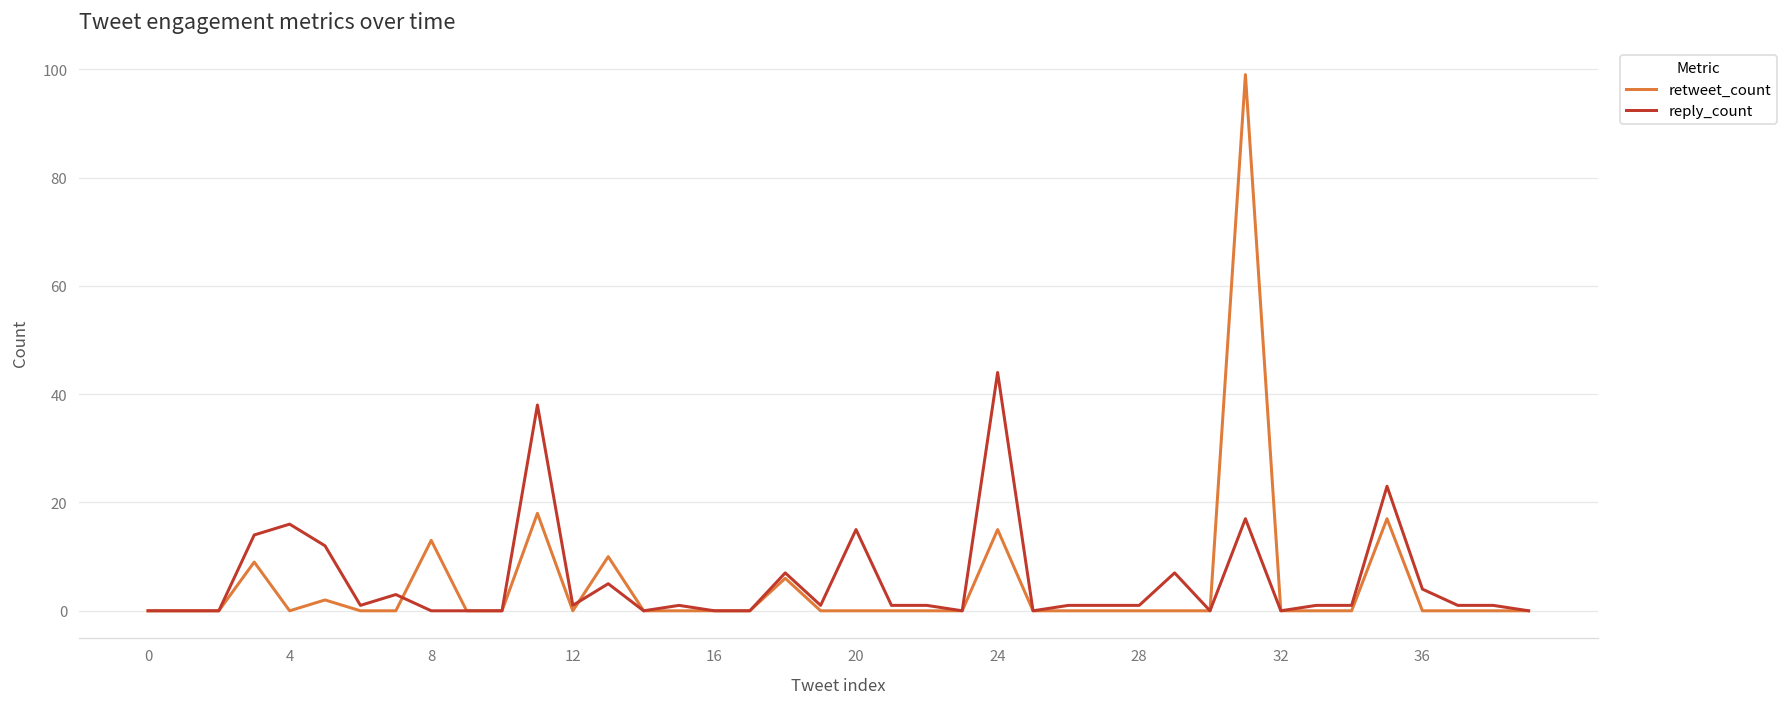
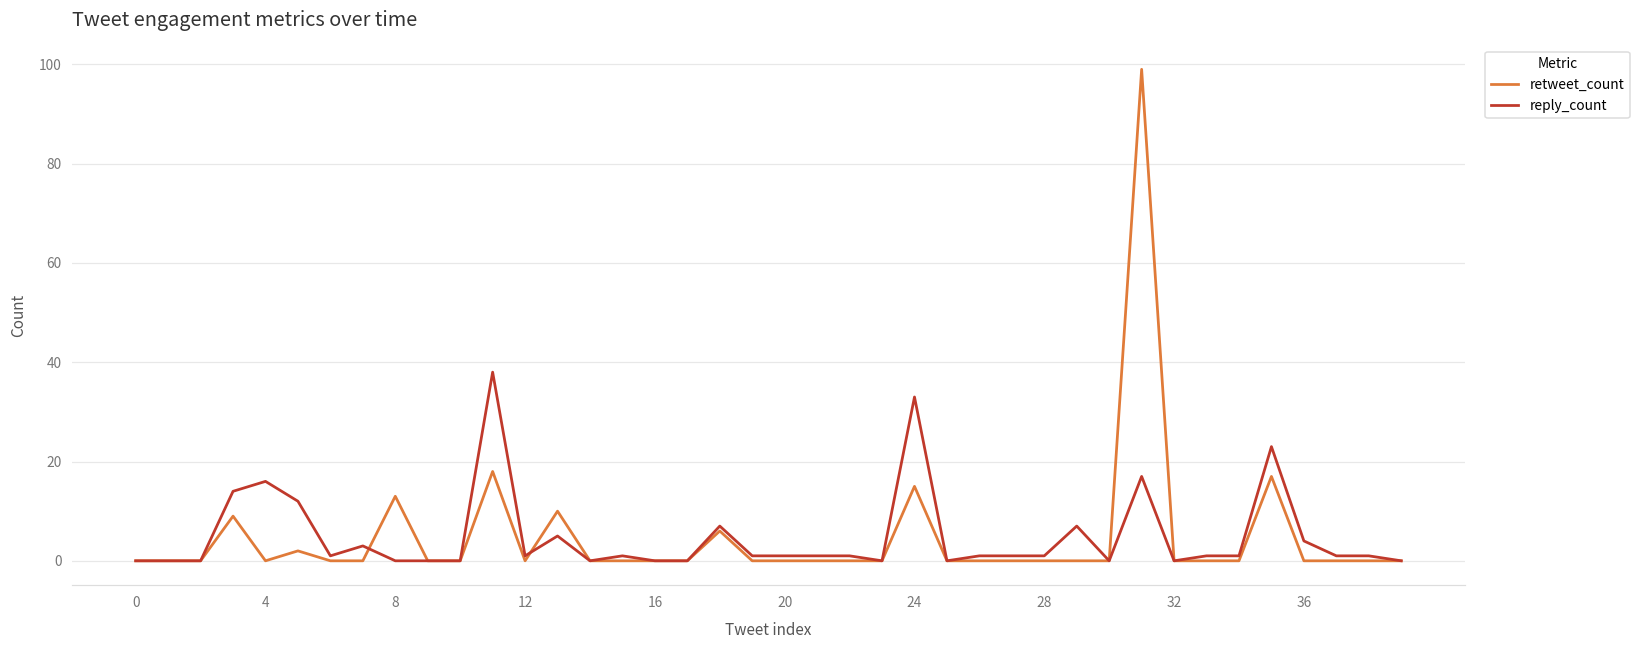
reply_count, 20: 15 -> 1
reply_count, 24: 44 -> 33
